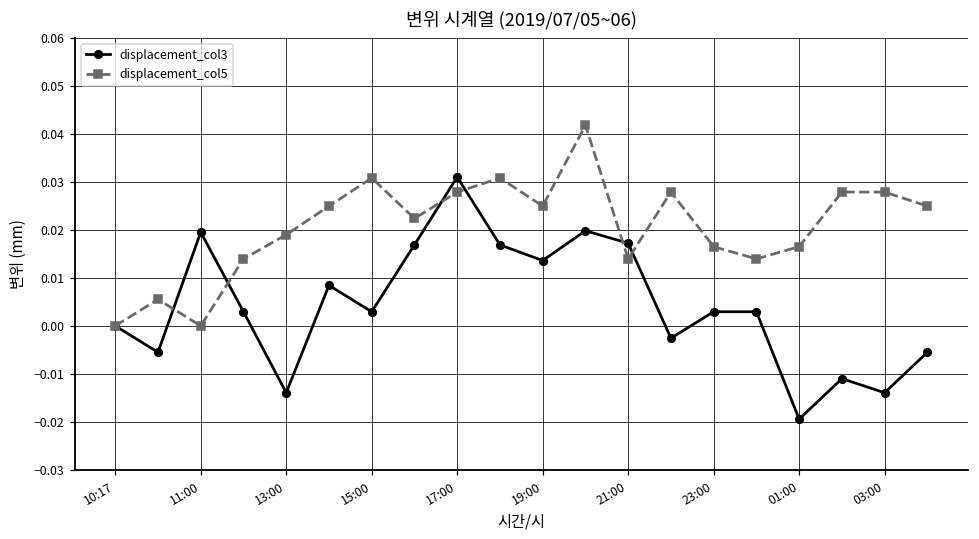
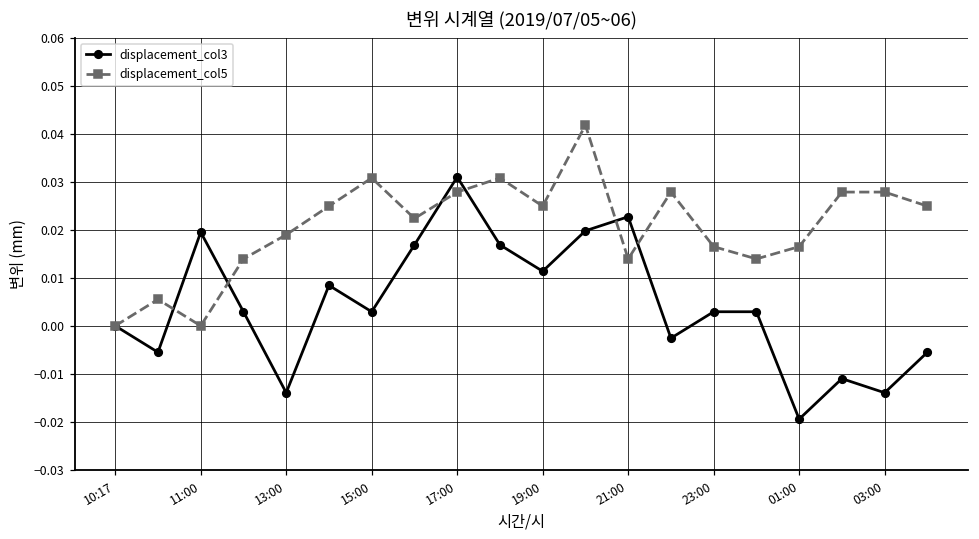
displacement_col3, 19:00: 0.014 -> 0.011
displacement_col3, 21:00: 0.017 -> 0.023
